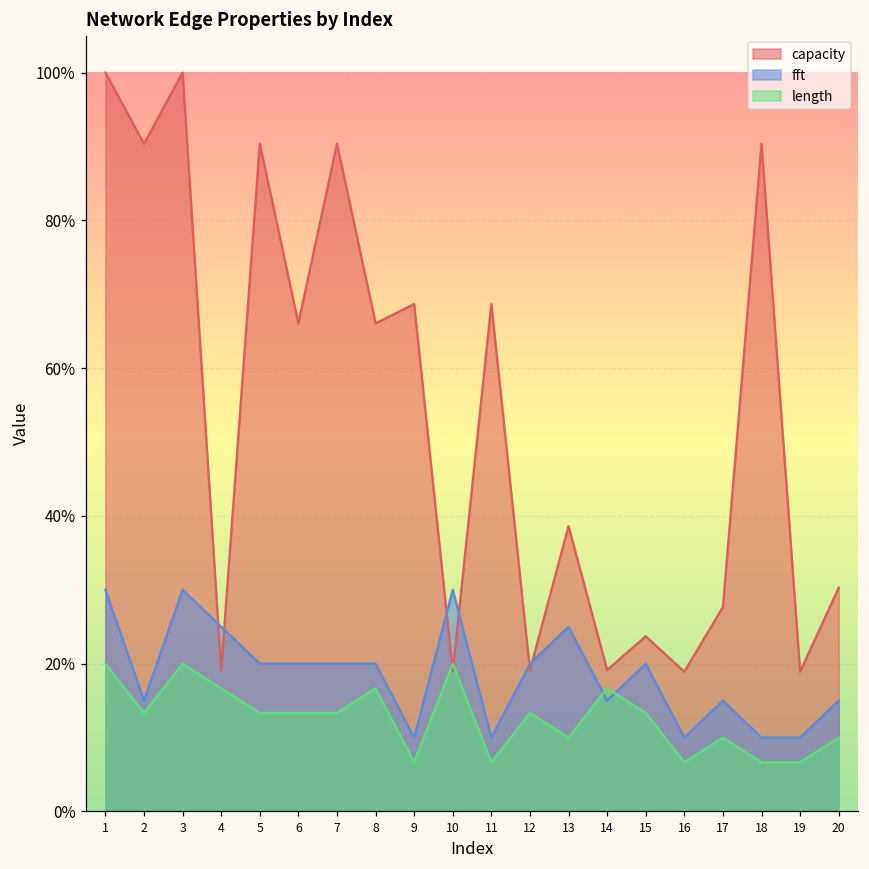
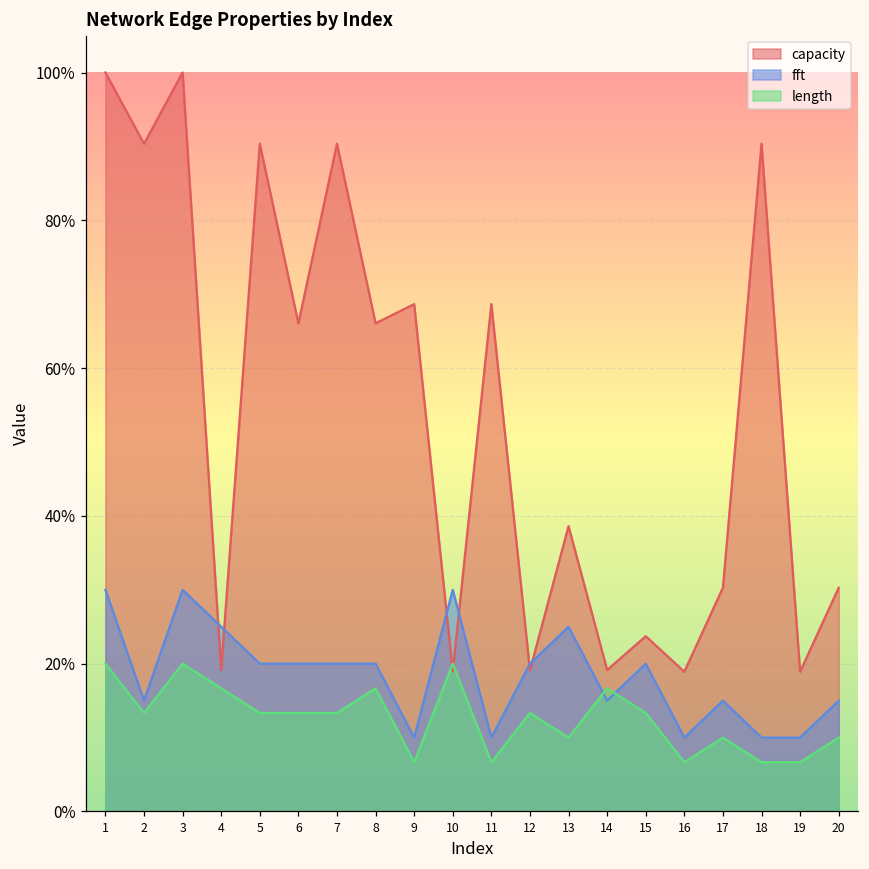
capacity, 17: 28% -> 30%
